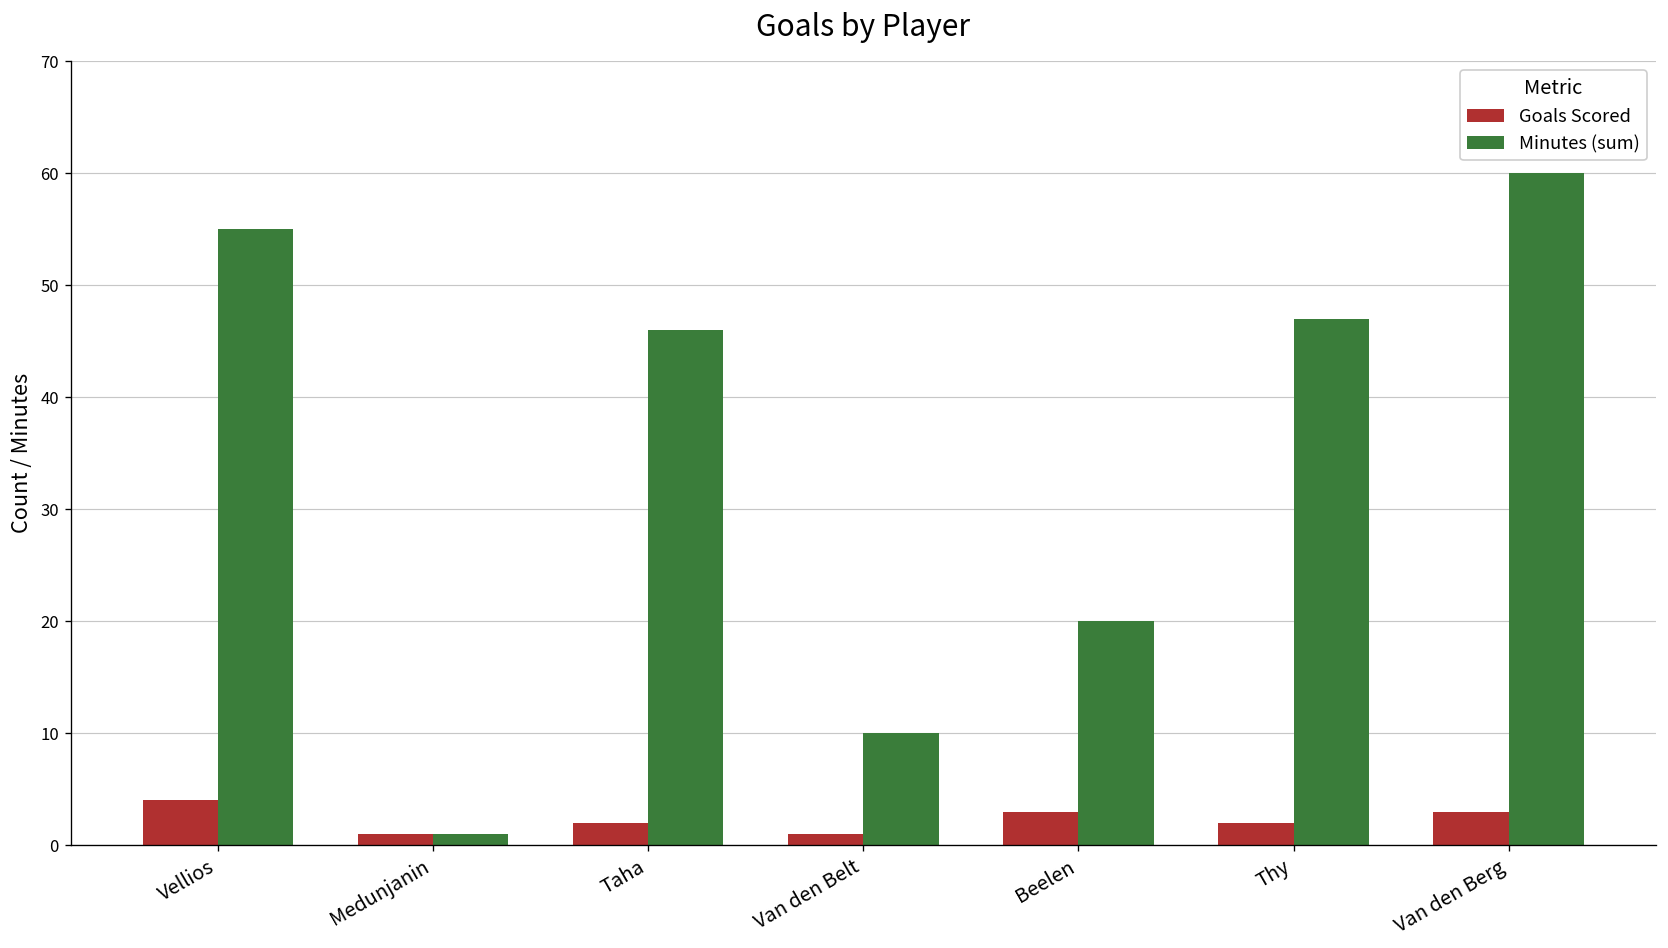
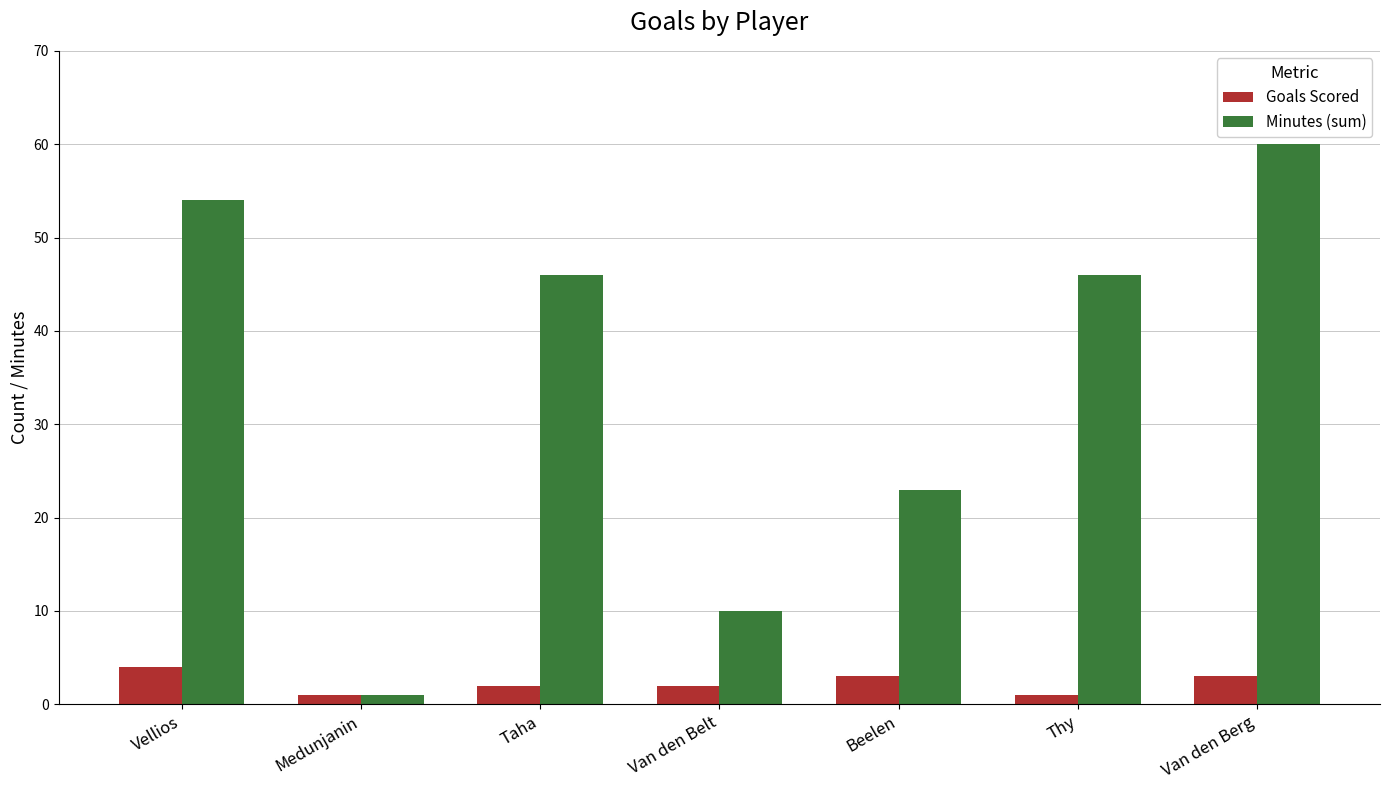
Minutes (sum), Vellios: 55 -> 54
Goals Scored, Van den Belt: 1 -> 2
Minutes (sum), Beelen: 20 -> 23
Goals Scored, Thy: 2 -> 1
Minutes (sum), Thy: 47 -> 46
